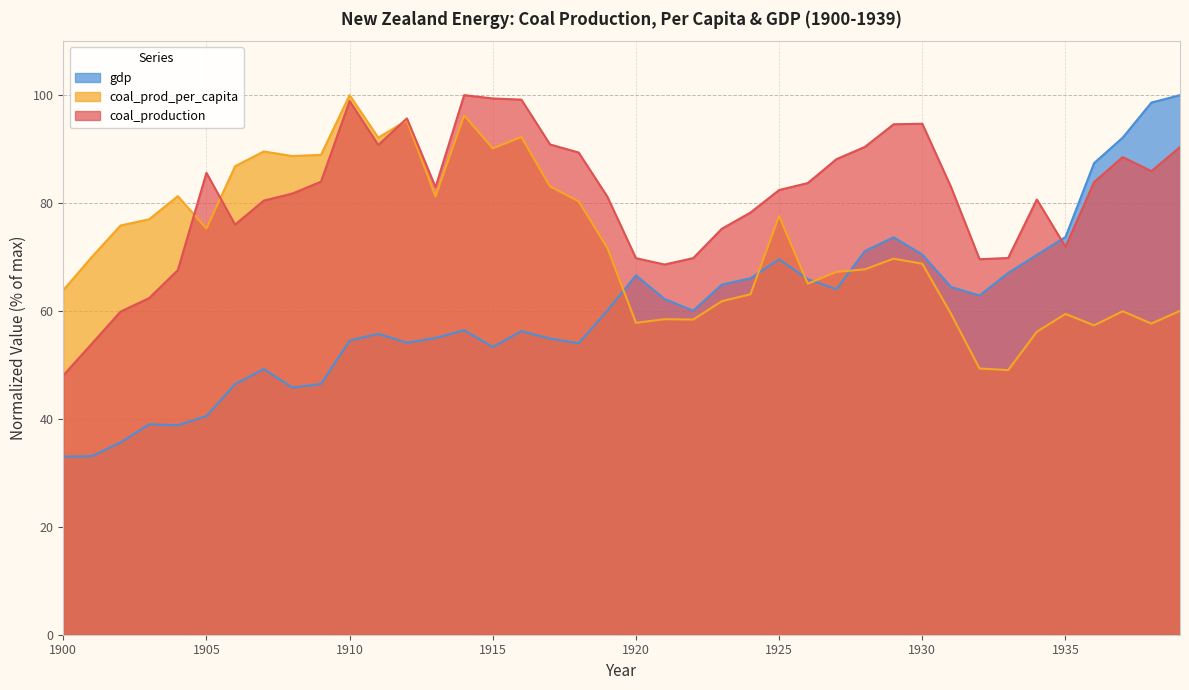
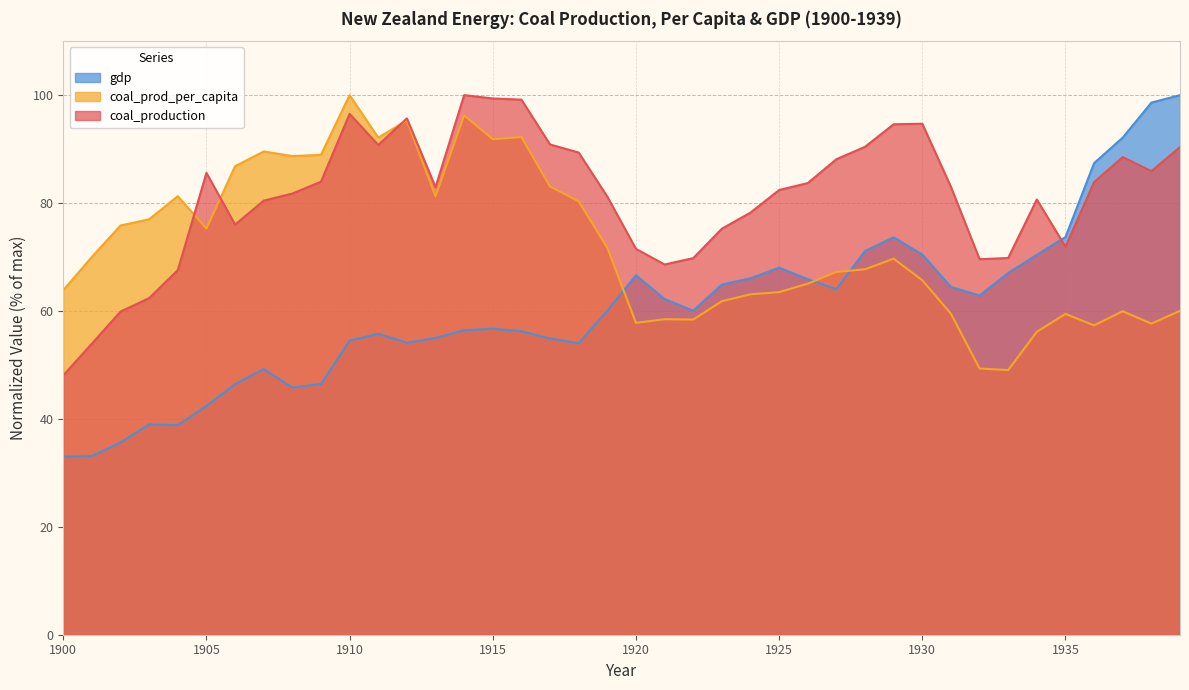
gdp, 1905: 41 -> 42
coal_production, 1910: 99 -> 97
gdp, 1915: 53 -> 57
coal_prod_per_capita, 1915: 90 -> 92
coal_production, 1920: 70 -> 72
gdp, 1925: 70 -> 68
coal_prod_per_capita, 1925: 78 -> 63
coal_prod_per_capita, 1930: 69 -> 66
